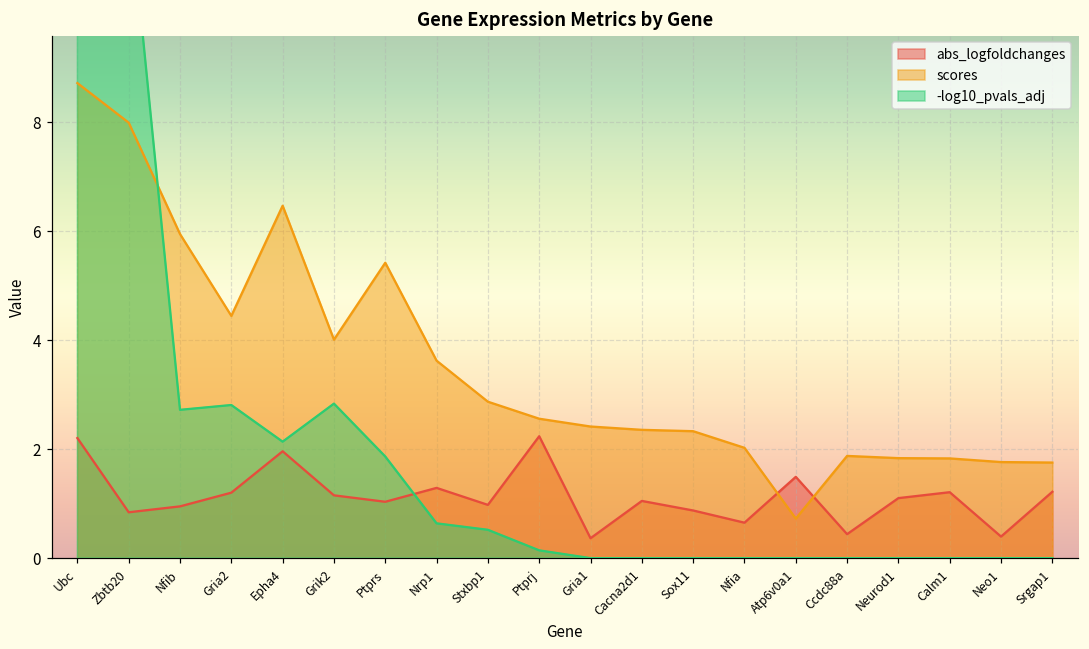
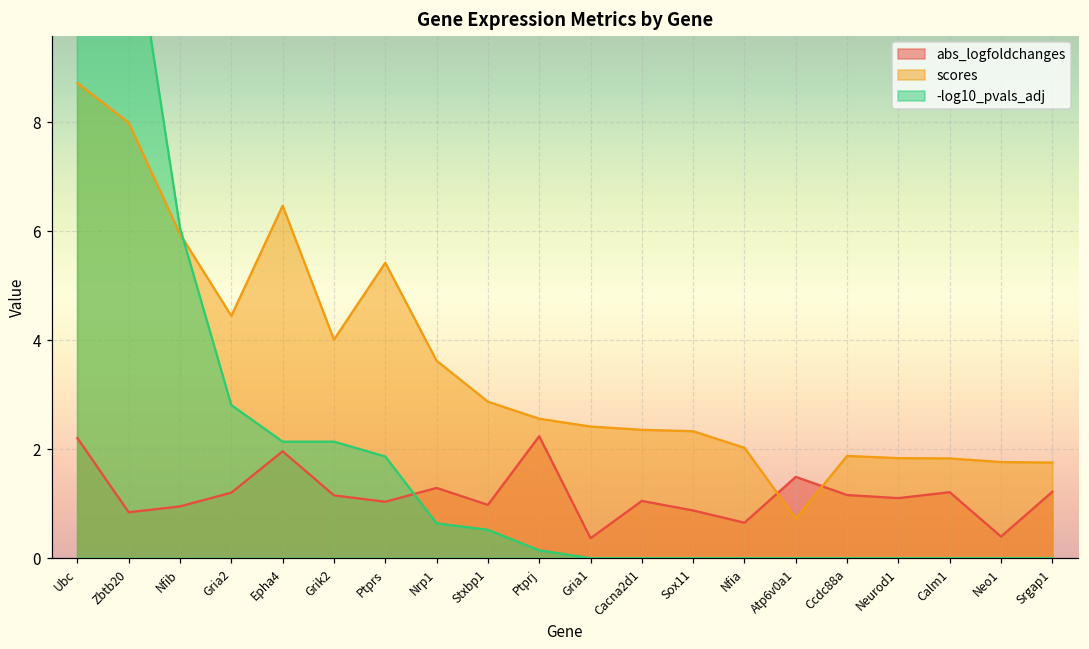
-log10_pvals_adj, Nfib: 2.7 -> 6.1
-log10_pvals_adj, Grik2: 2.8 -> 2.1
abs_logfoldchanges, Ccdc88a: 0.4 -> 1.2
